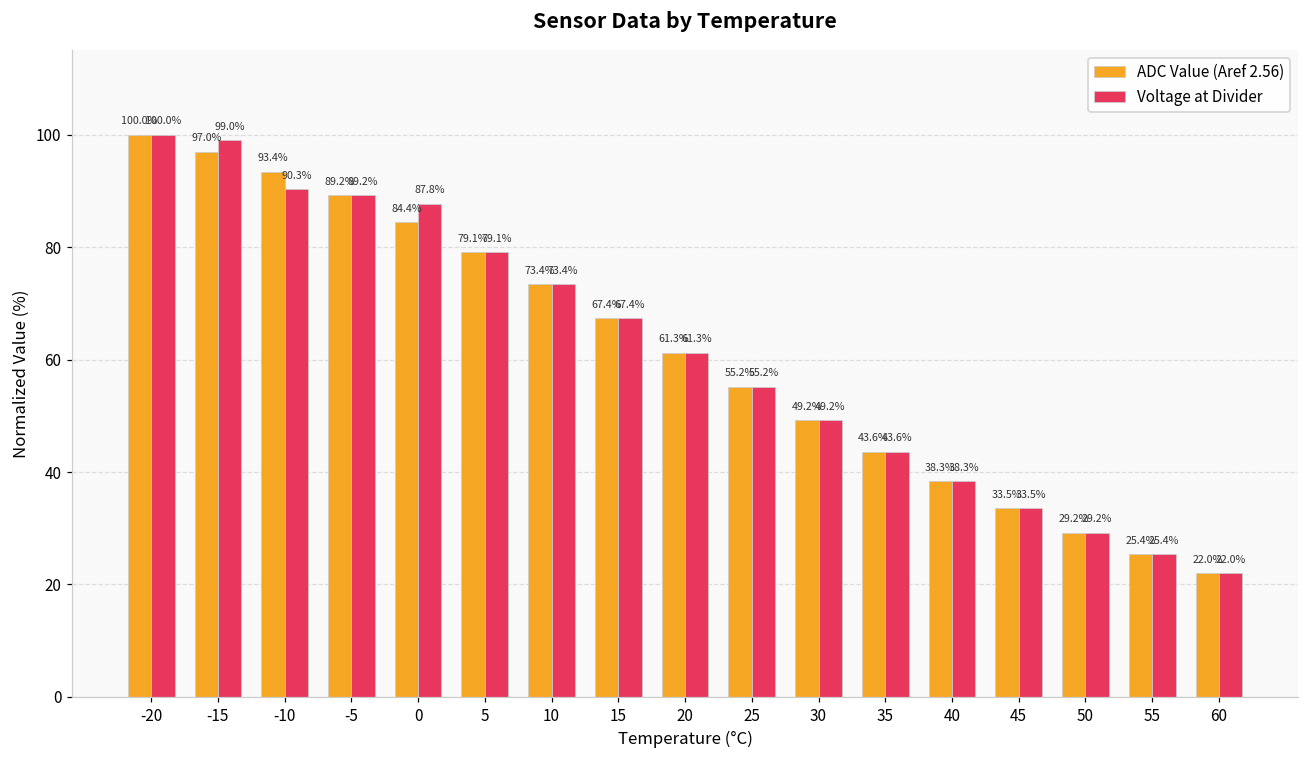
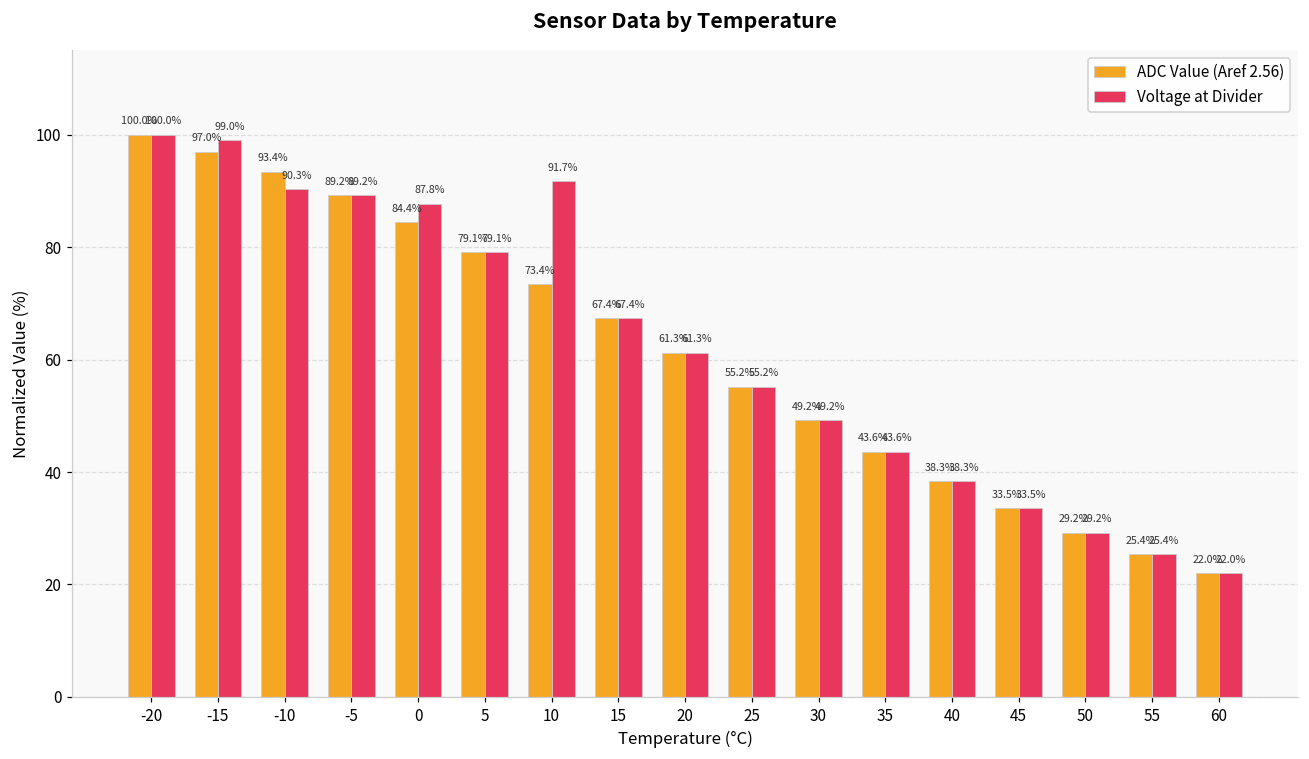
Voltage at Divider, 10: 73.4% -> 91.7%
